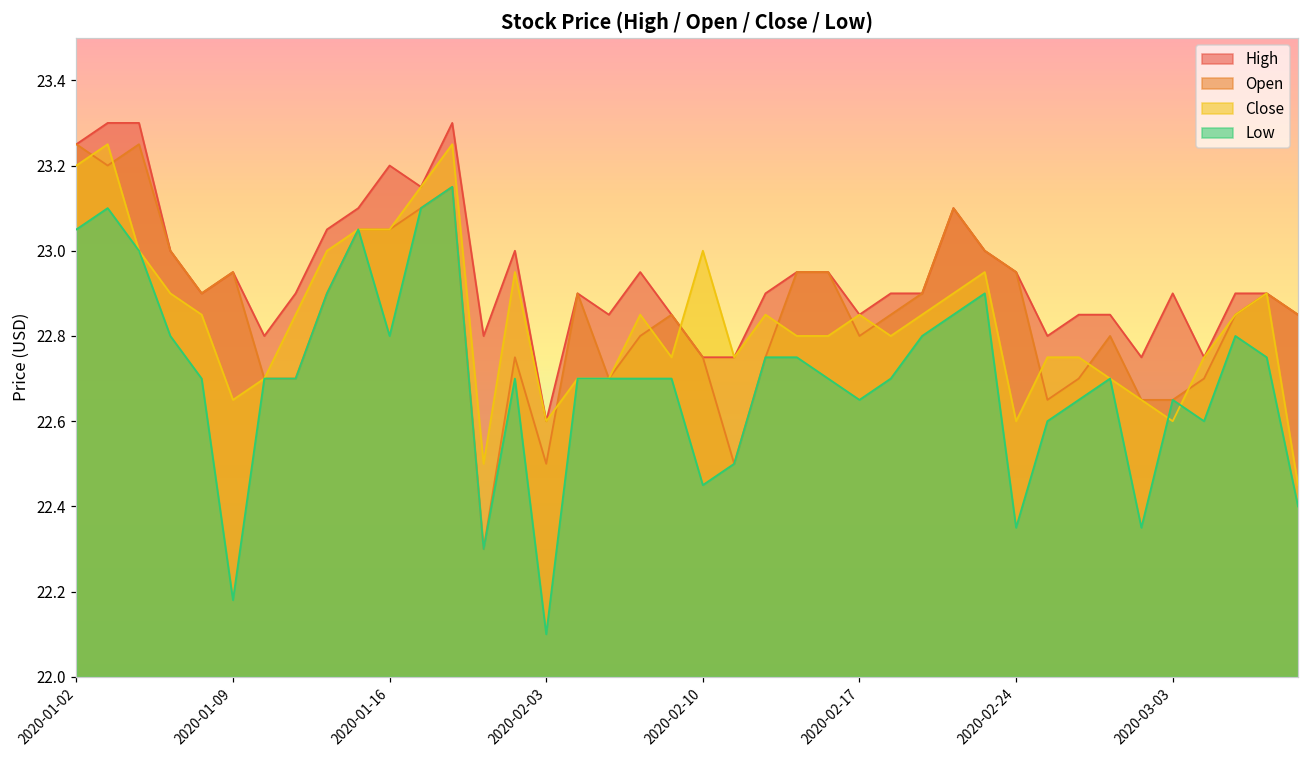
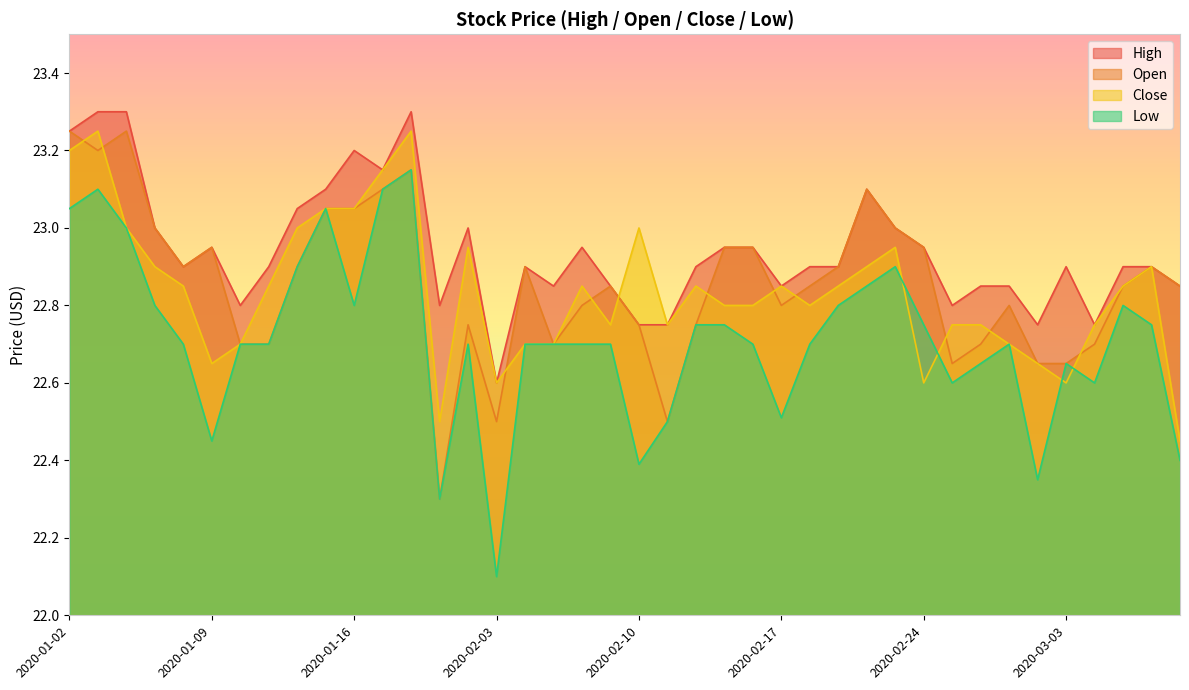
Low, 2020-01-09: 22.18 -> 22.45
Low, 2020-02-10: 22.45 -> 22.39
Low, 2020-02-17: 22.65 -> 22.51
Low, 2020-02-24: 22.35 -> 22.75
